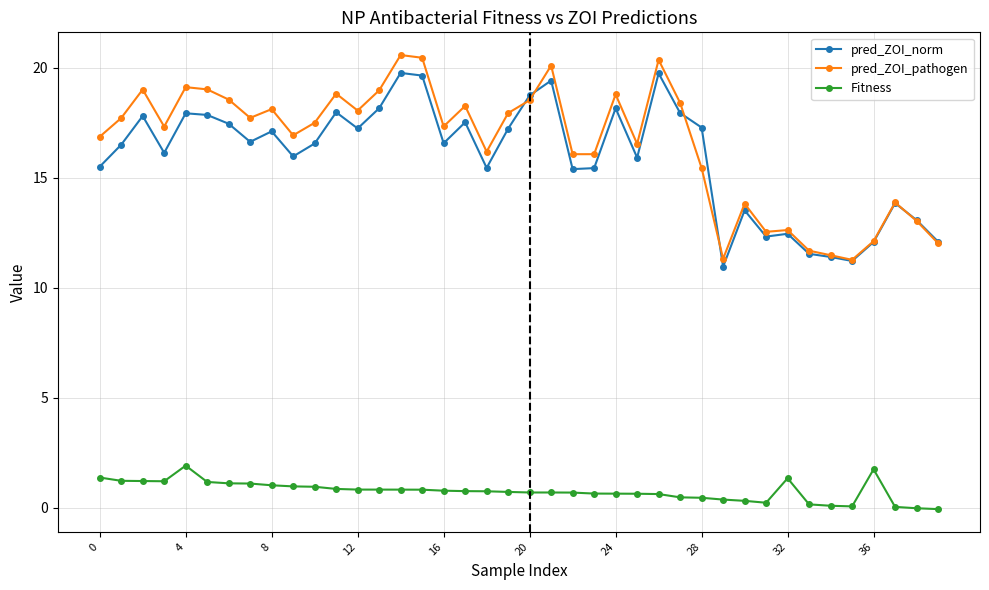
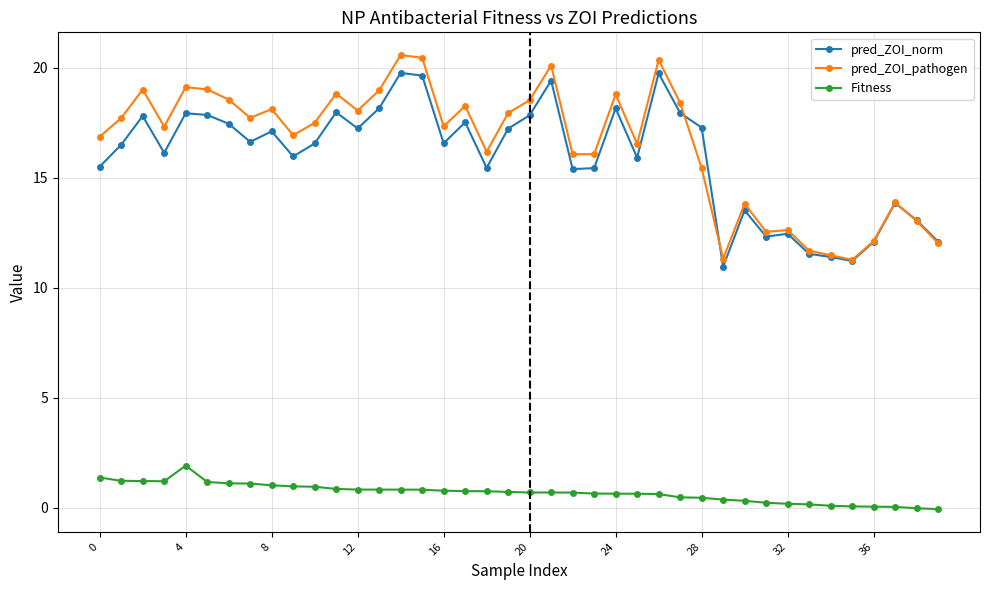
pred_ZOI_norm, 20: 18.7 -> 17.8
Fitness, 32: 1.3 -> 0.2
Fitness, 36: 1.7 -> 0.0
